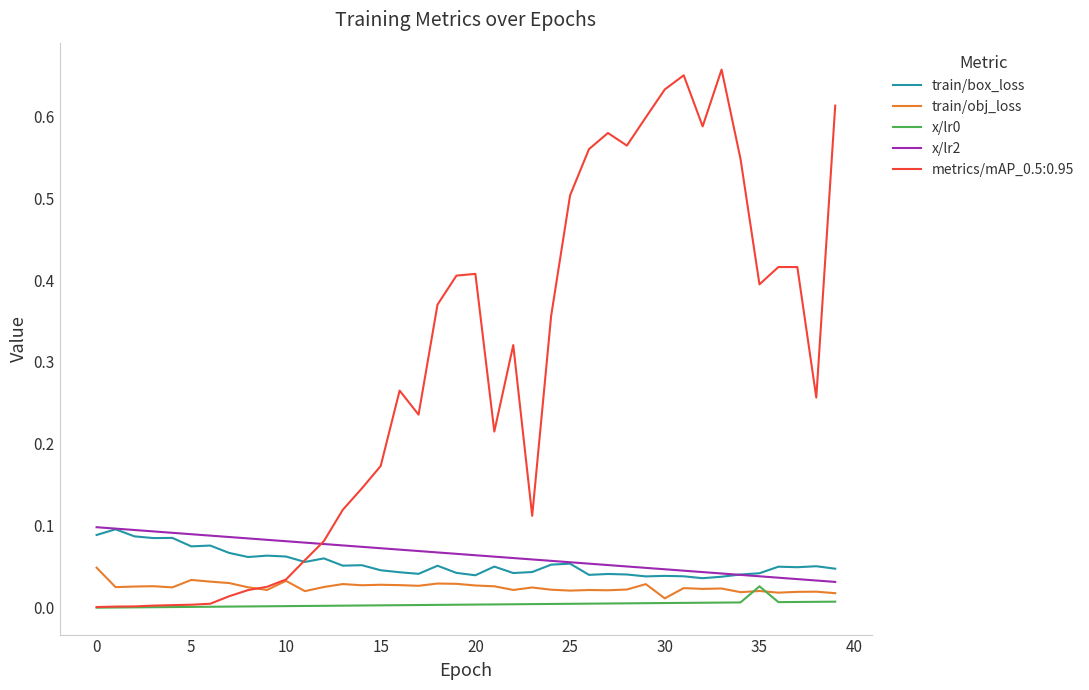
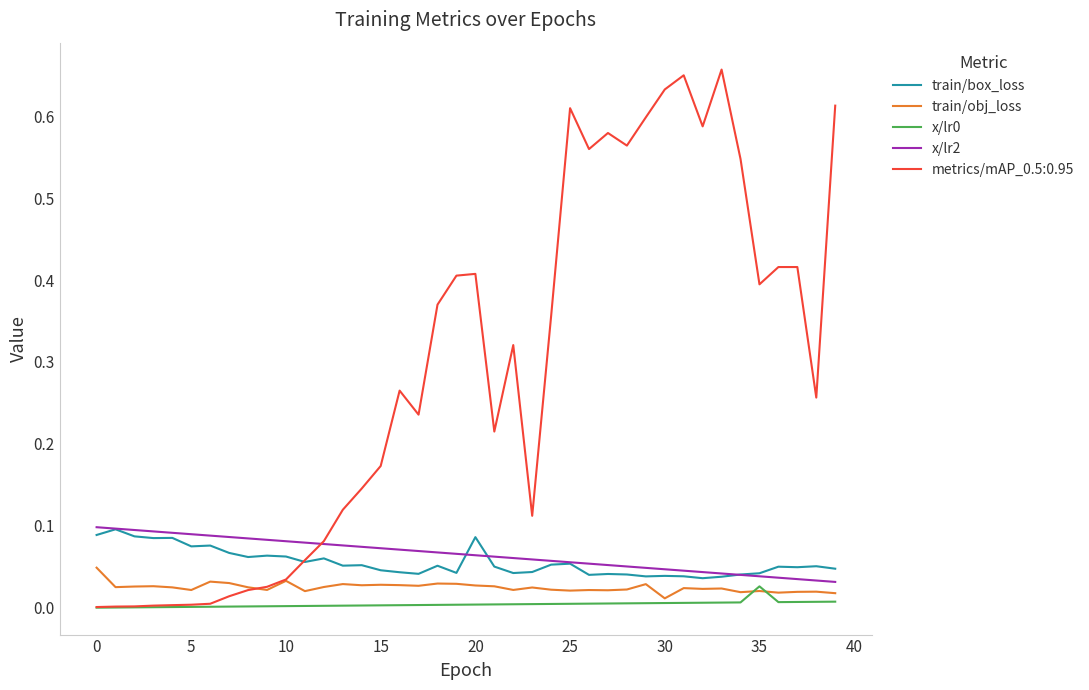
train/obj_loss, 5: 0.03 -> 0.02
train/box_loss, 20: 0.04 -> 0.09
metrics/mAP_0.5:0.95, 25: 0.50 -> 0.61
